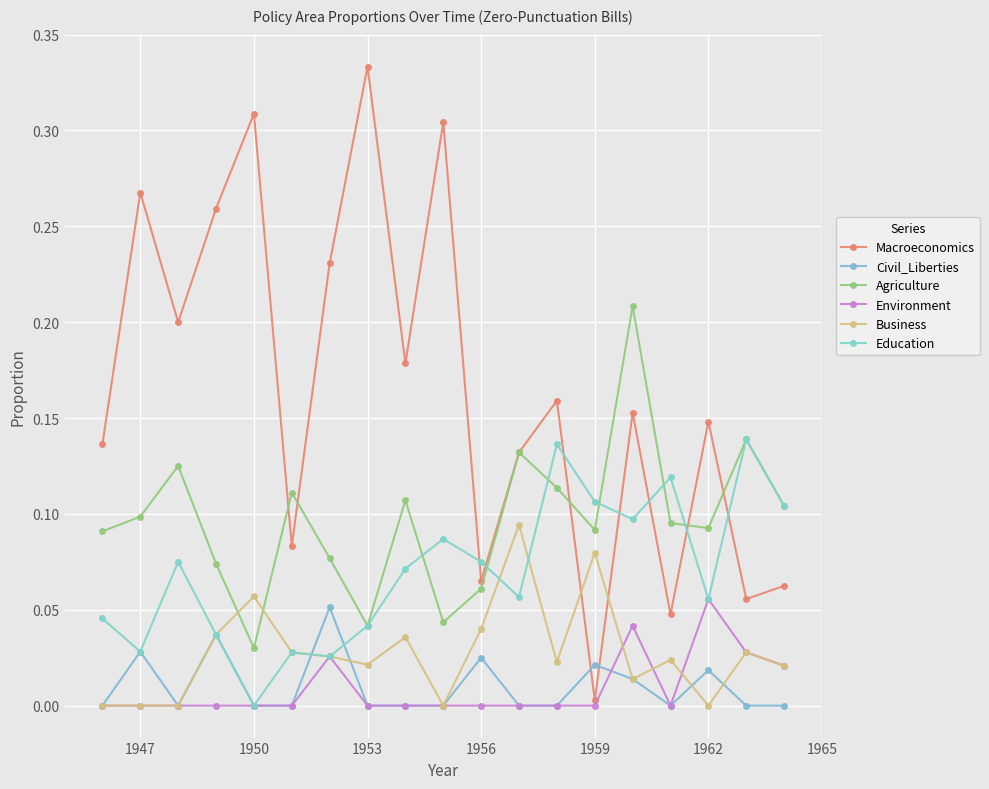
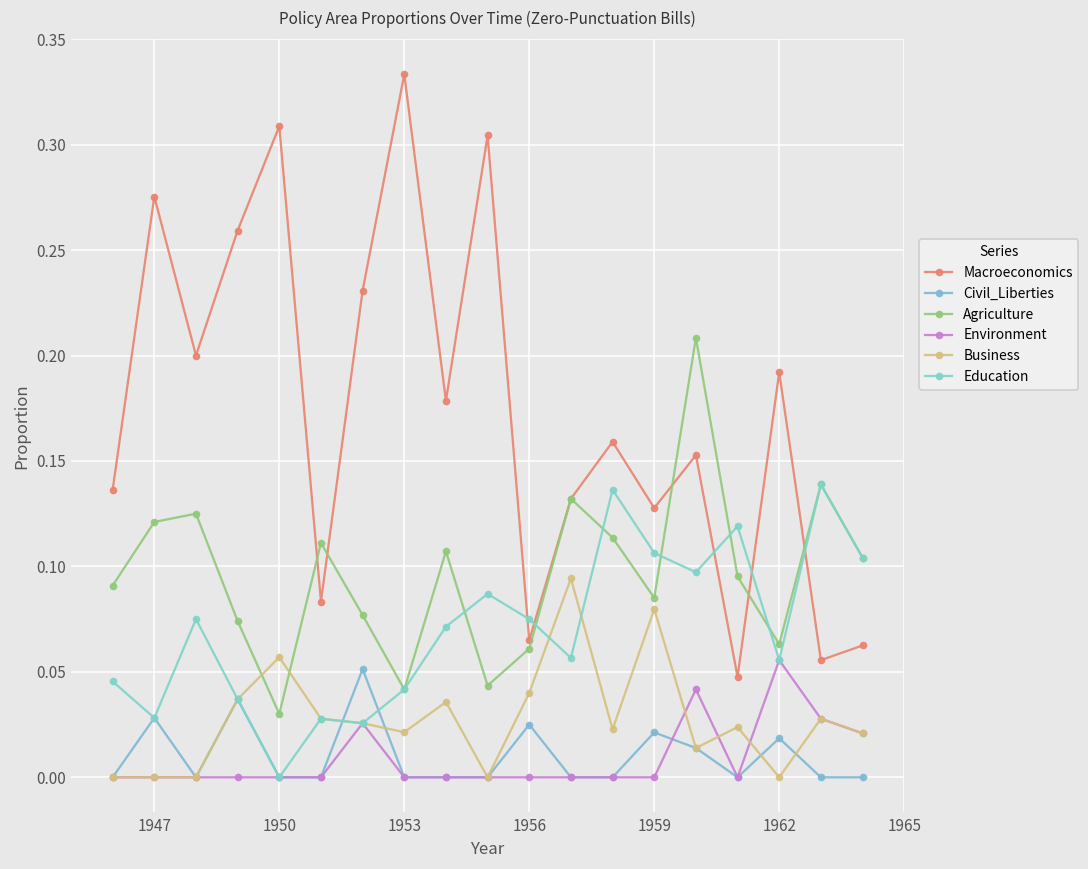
Macroeconomics, 1947: 0.268 -> 0.275
Agriculture, 1947: 0.099 -> 0.121
Macroeconomics, 1959: 0.003 -> 0.128
Agriculture, 1959: 0.092 -> 0.085
Macroeconomics, 1962: 0.148 -> 0.192
Agriculture, 1962: 0.093 -> 0.063
